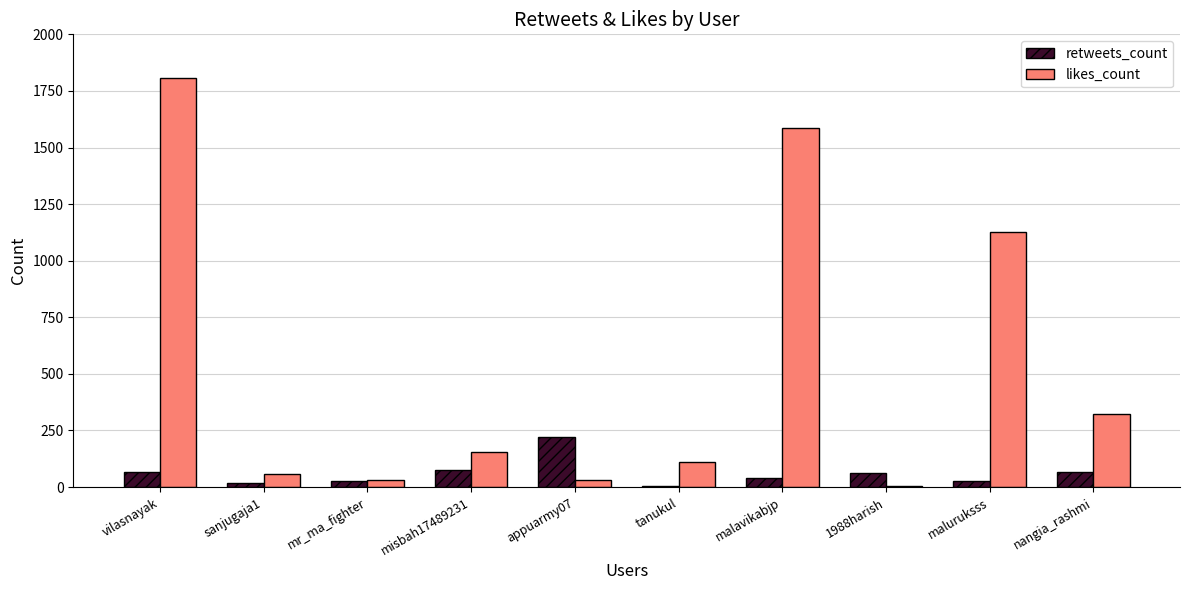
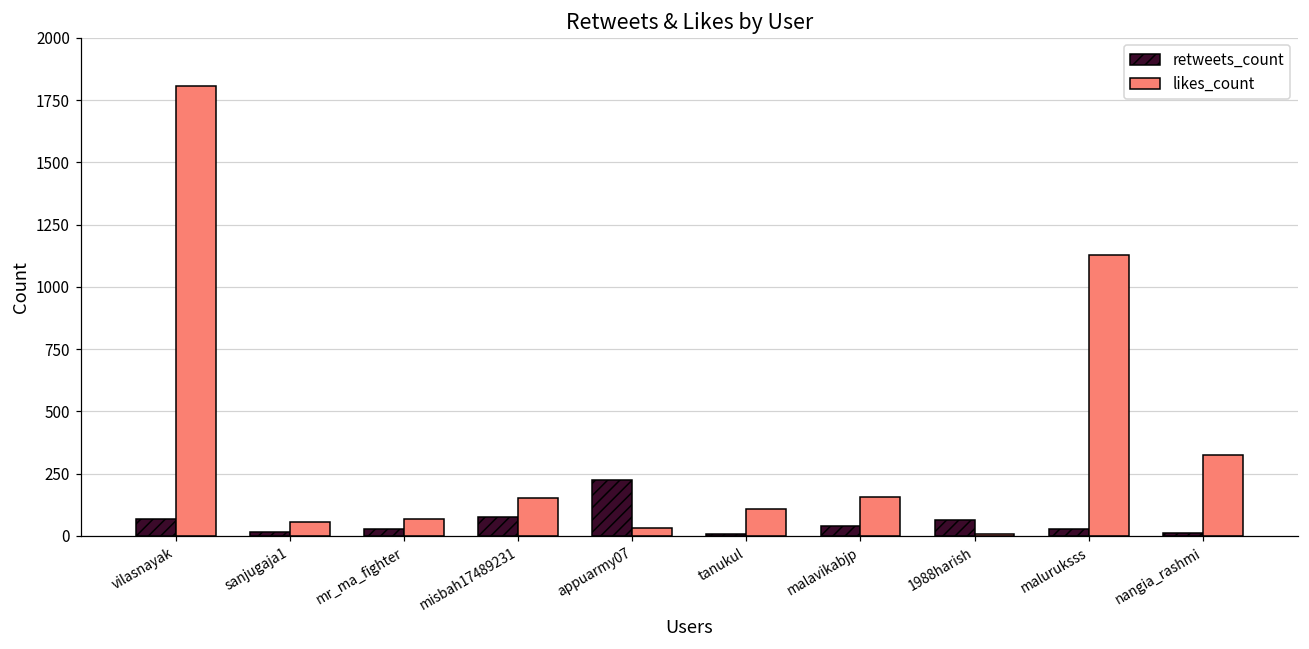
likes_count, mr_ma_fighter: 30 -> 70
likes_count, malavikabjp: 1590 -> 150
retweets_count, nangia_rashmi: 70 -> 10
